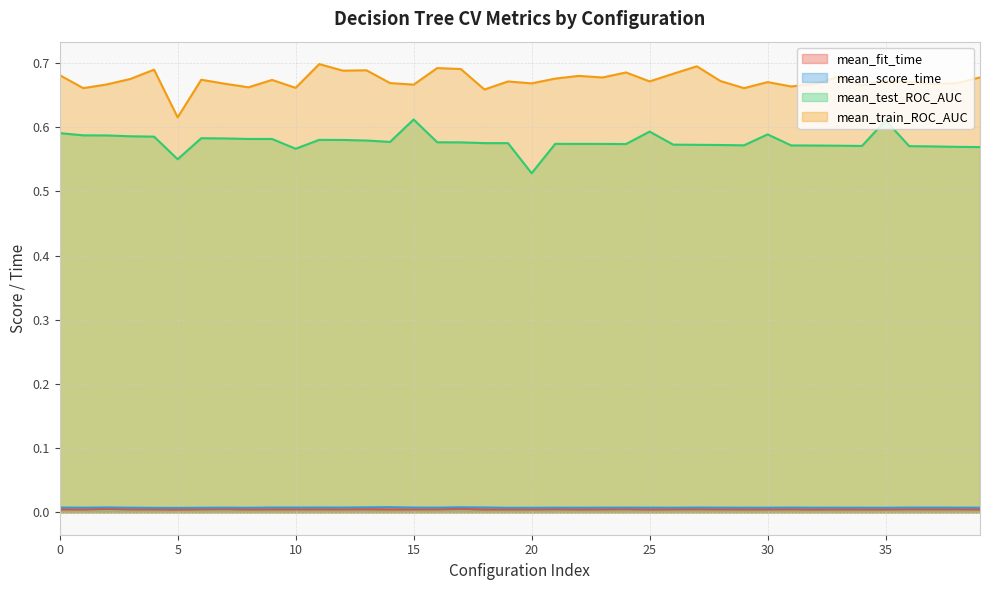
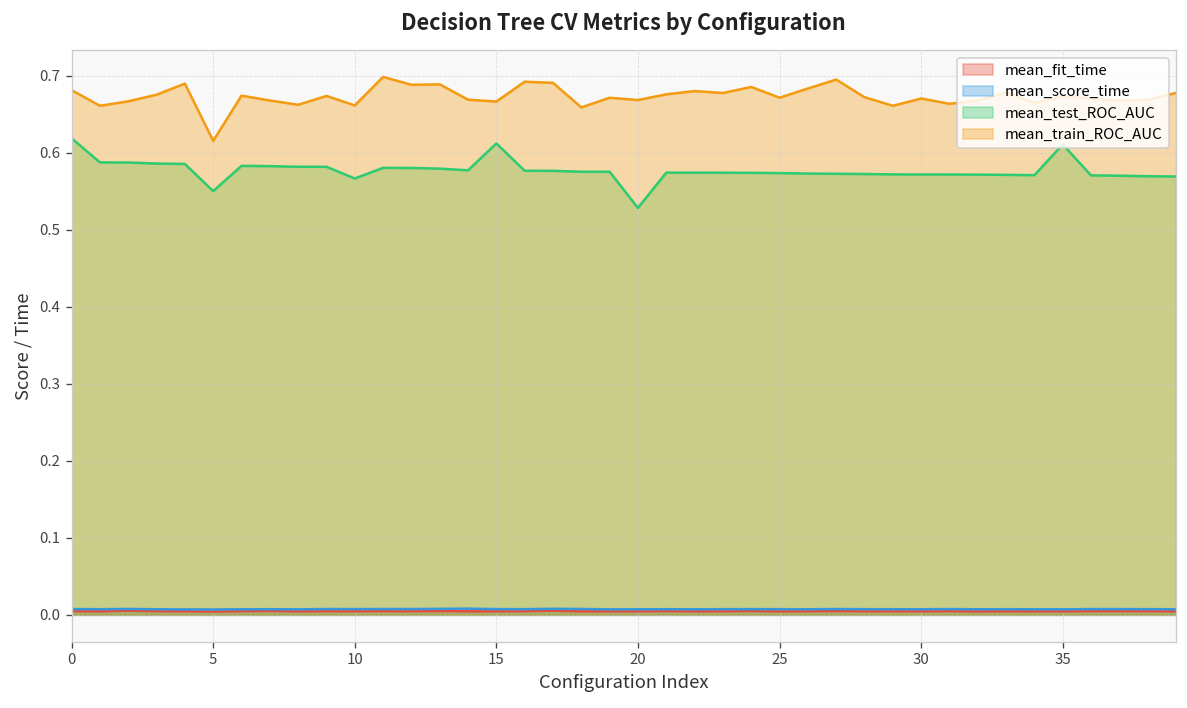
mean_test_ROC_AUC, 0: 0.59 -> 0.62
mean_test_ROC_AUC, 25: 0.59 -> 0.57
mean_test_ROC_AUC, 30: 0.59 -> 0.57
